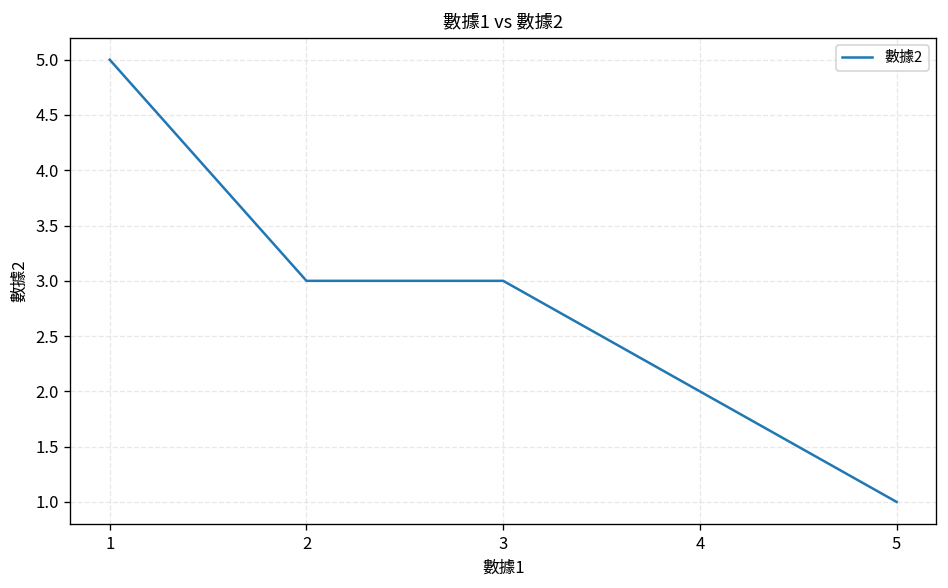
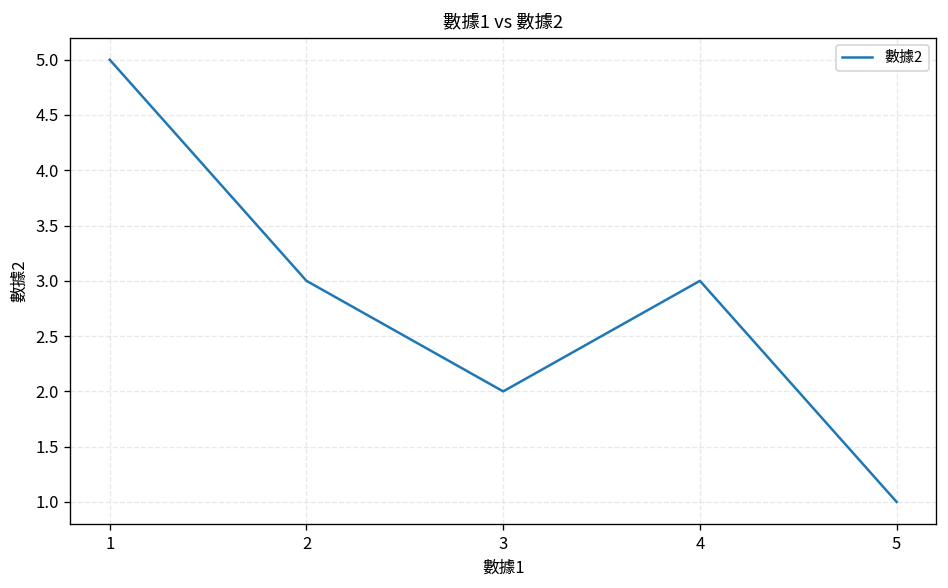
3: 3 -> 2
4: 2 -> 3
